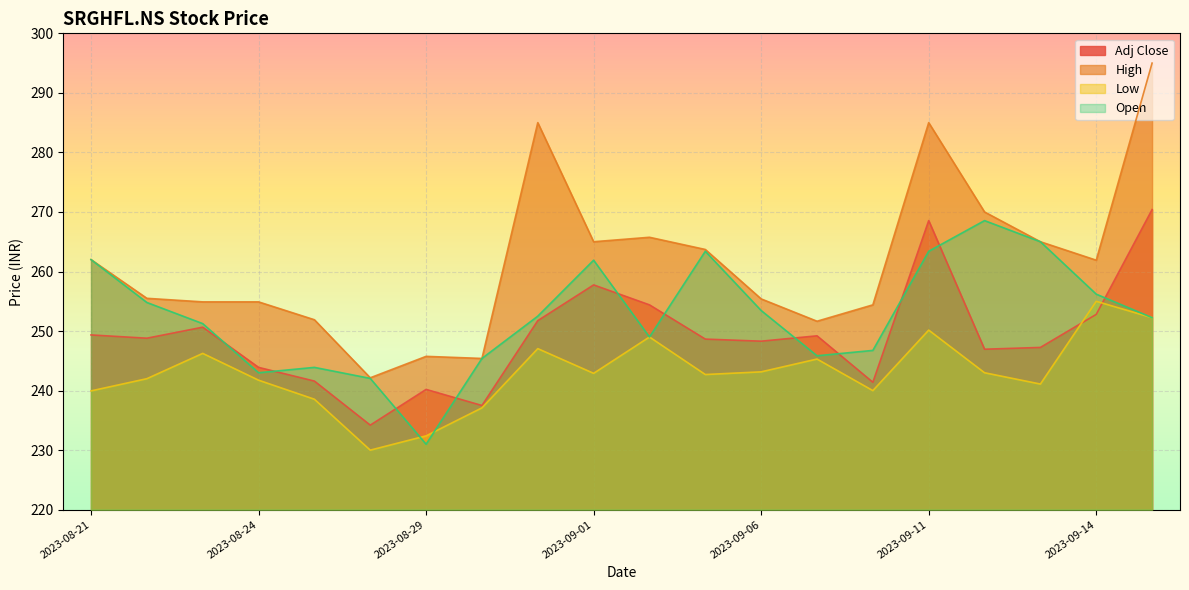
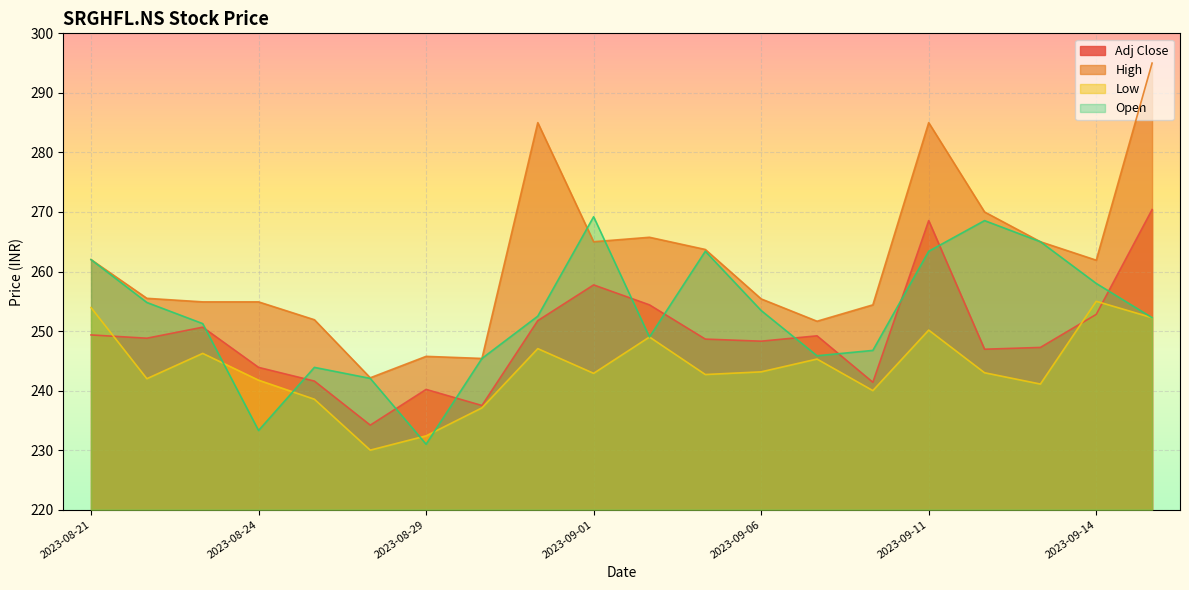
Low, 2023-08-21: 240 -> 254
Open, 2023-08-24: 243 -> 233
Open, 2023-09-01: 262 -> 269
Open, 2023-09-14: 256 -> 258
